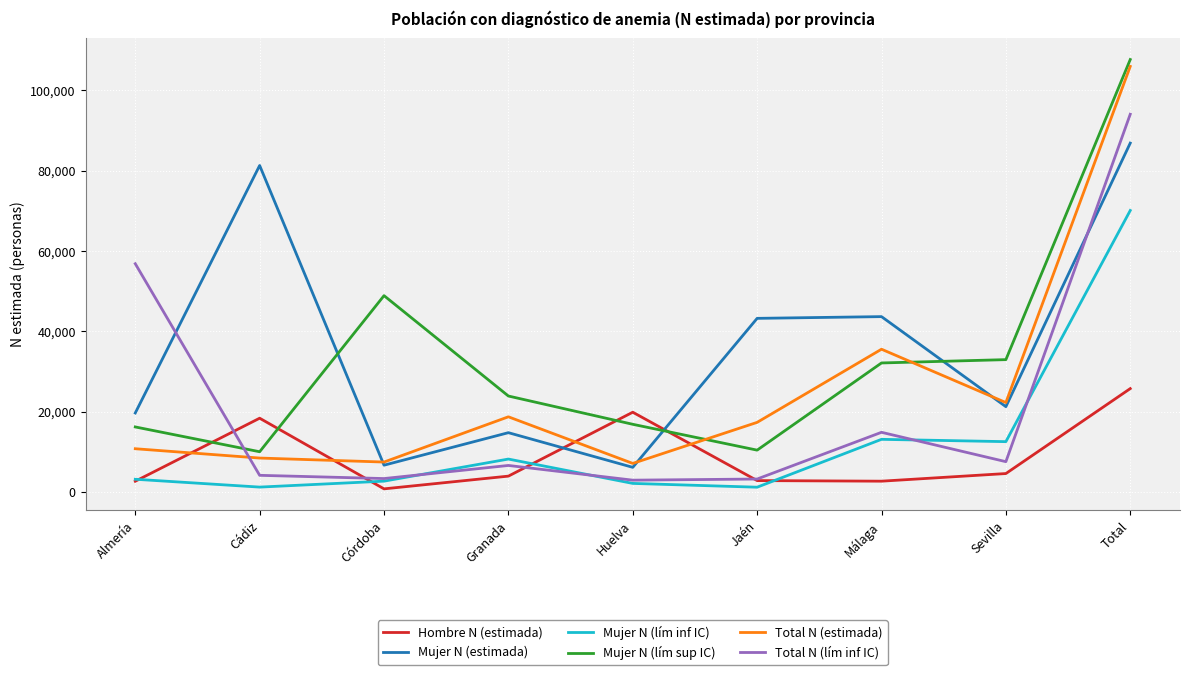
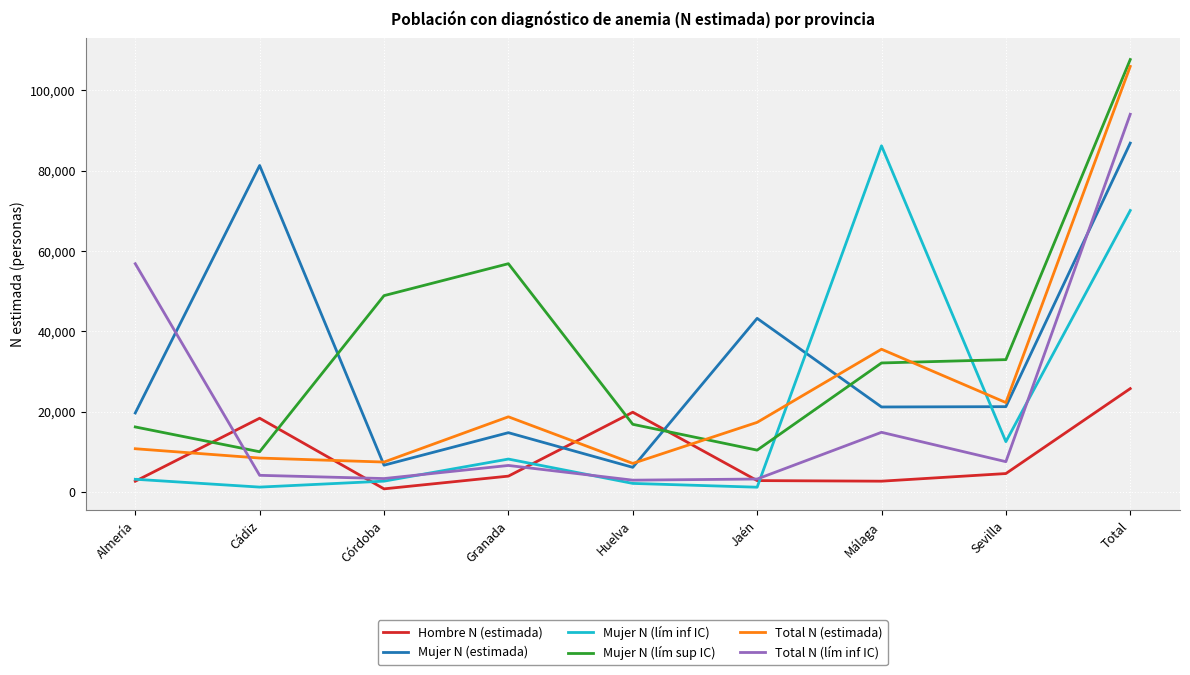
Mujer N (lím sup IC), Granada: 24,000 -> 57,000
Mujer N (estimada), Málaga: 44,000 -> 21,000
Mujer N (lím inf IC), Málaga: 13,000 -> 86,000
